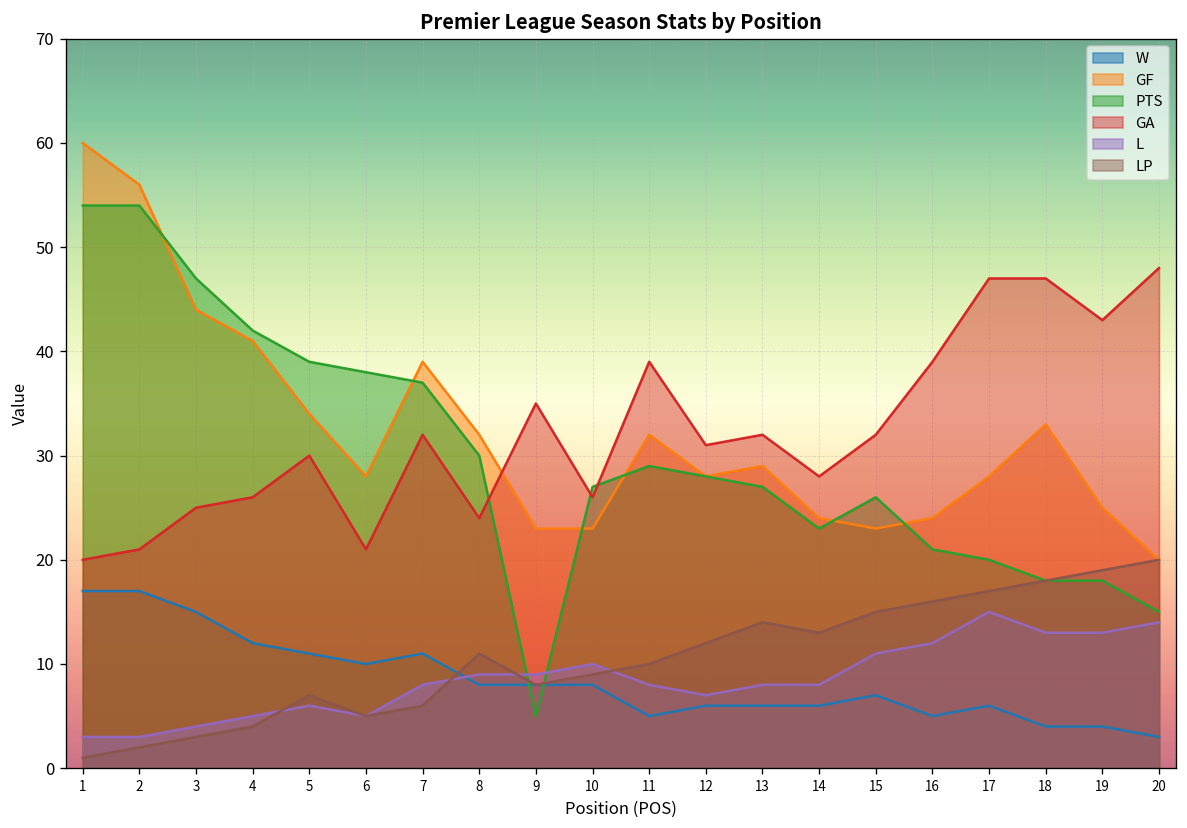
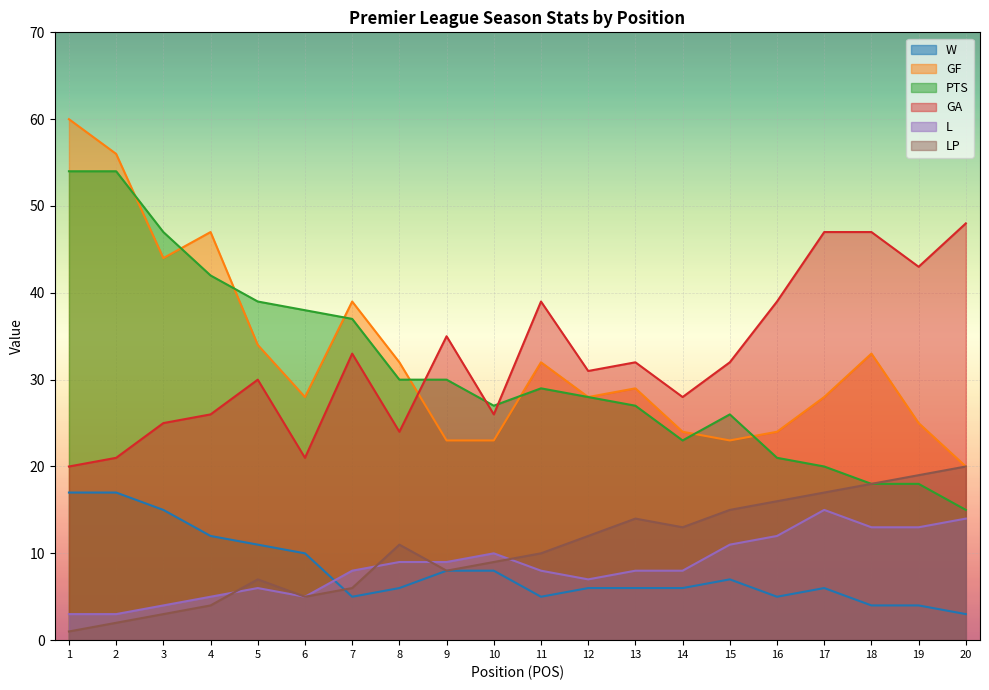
GF, 4: 41 -> 47
W, 7: 11 -> 5
GA, 7: 32 -> 33
W, 8: 8 -> 6
PTS, 9: 5 -> 30
